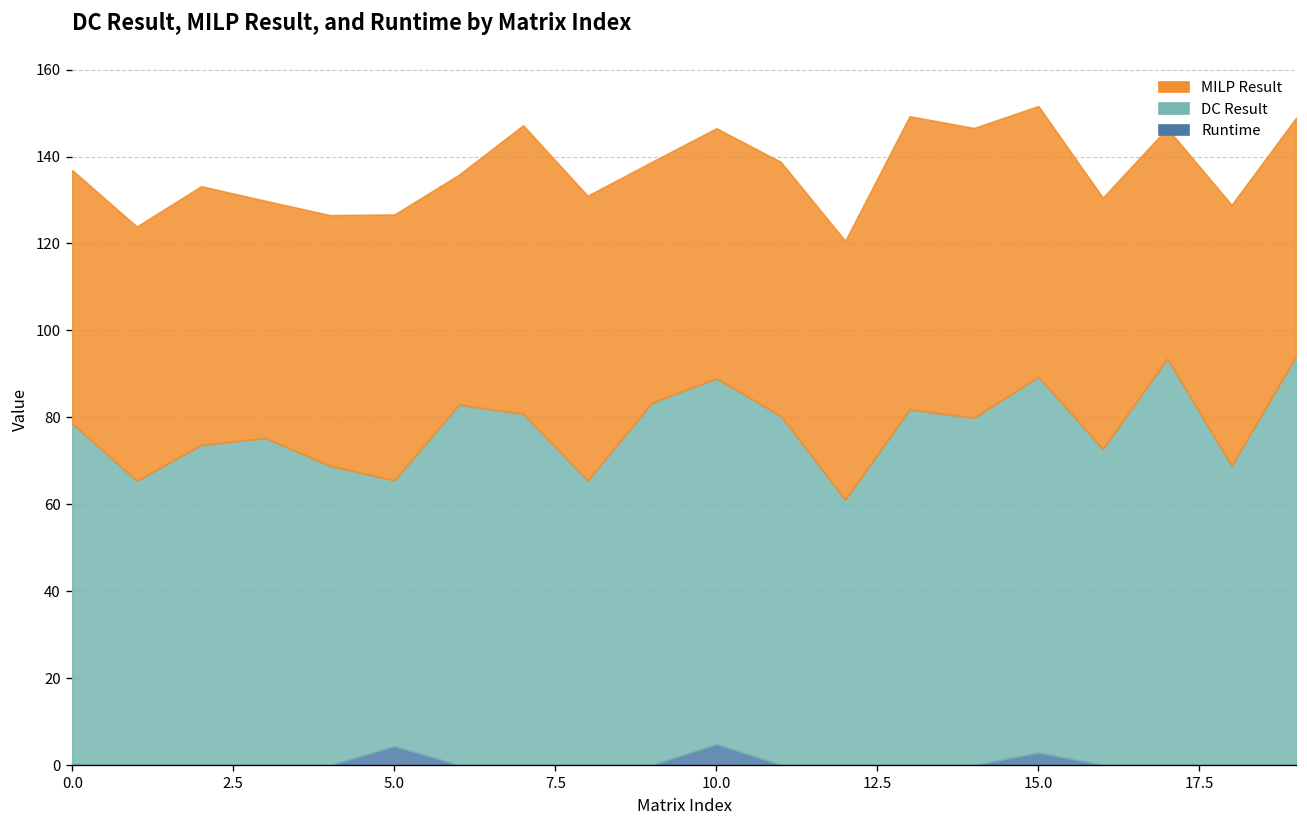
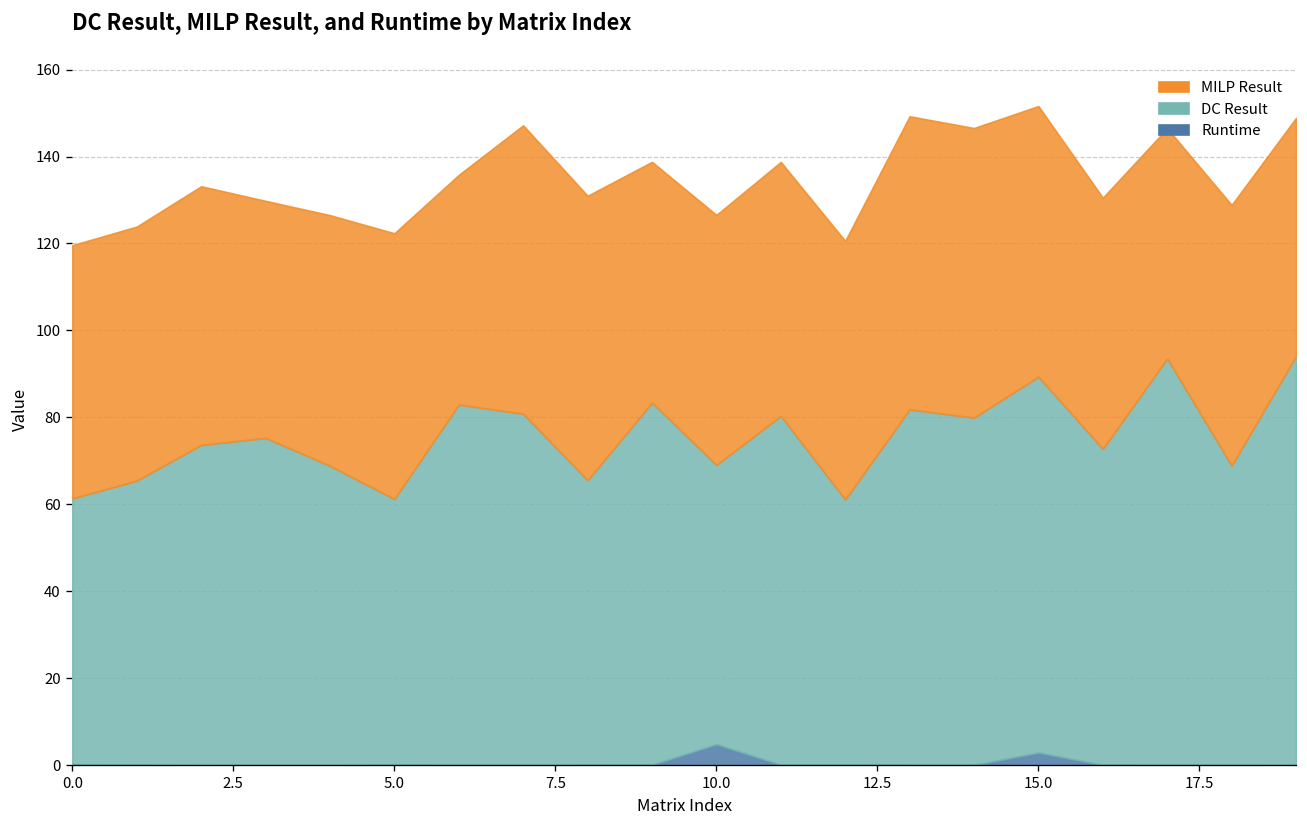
DC Result, 0.0: 78 -> 61
Runtime, 5.0: 4 -> 0
DC Result, 10.0: 84 -> 64
